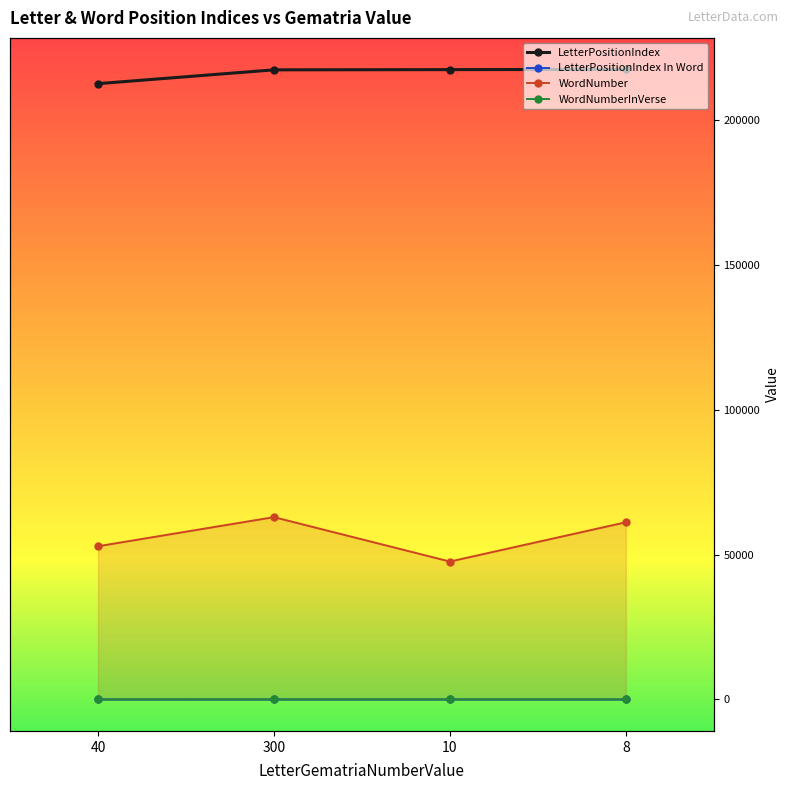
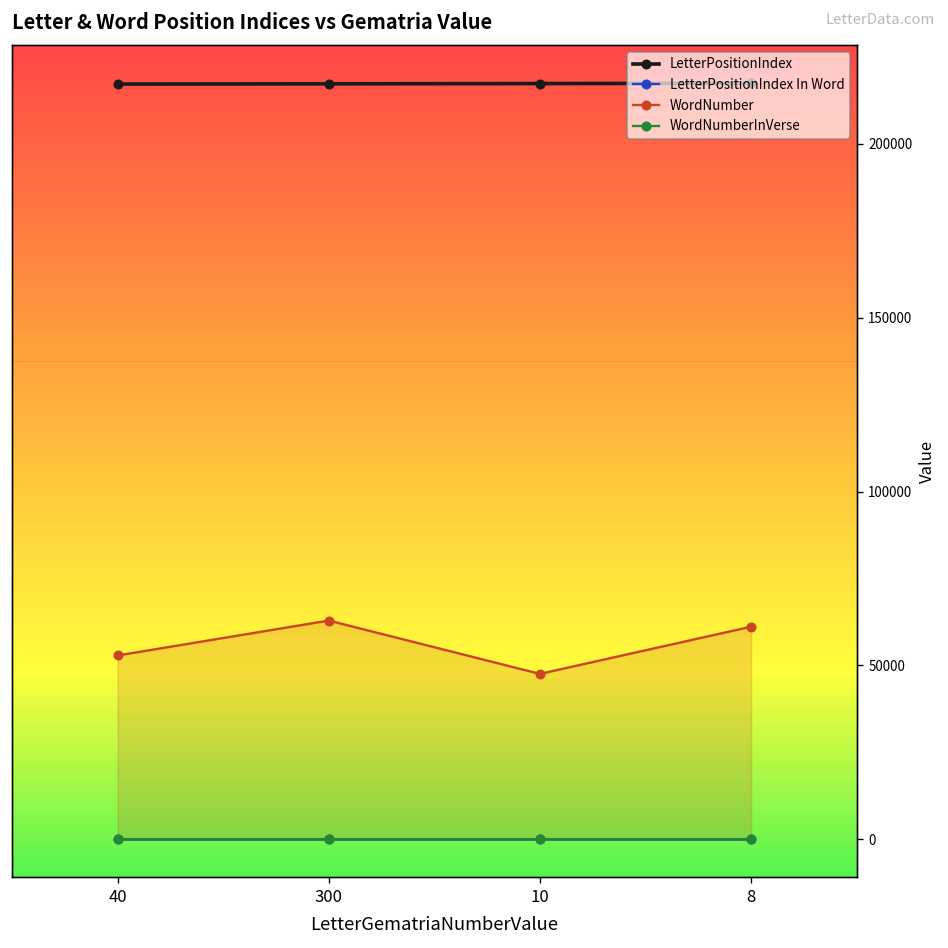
LetterPositionIndex, 40: 212000 -> 217000
